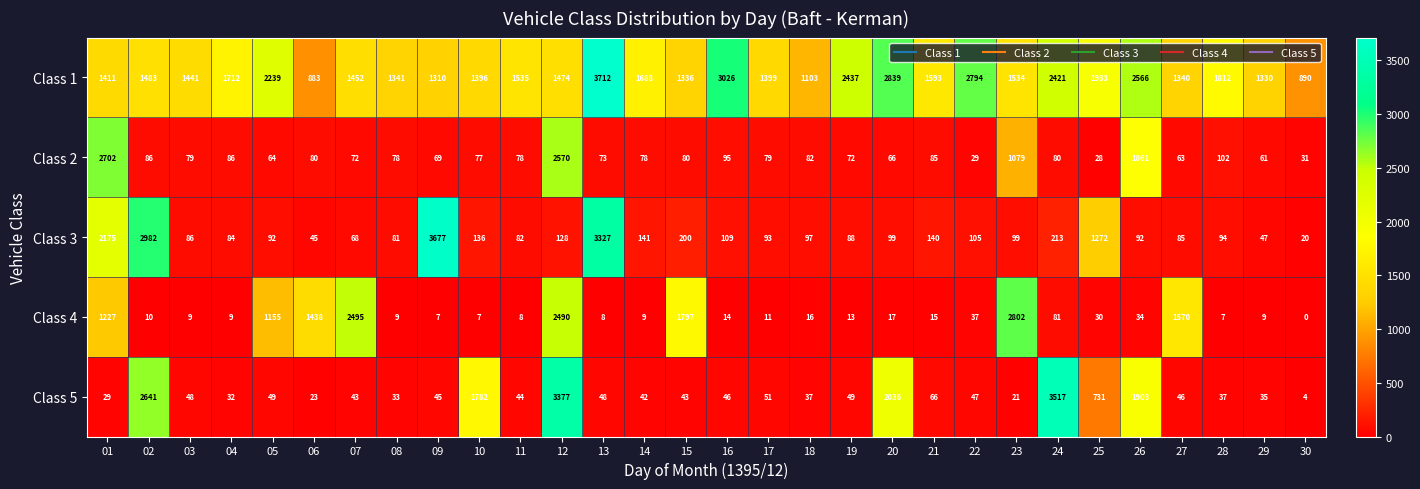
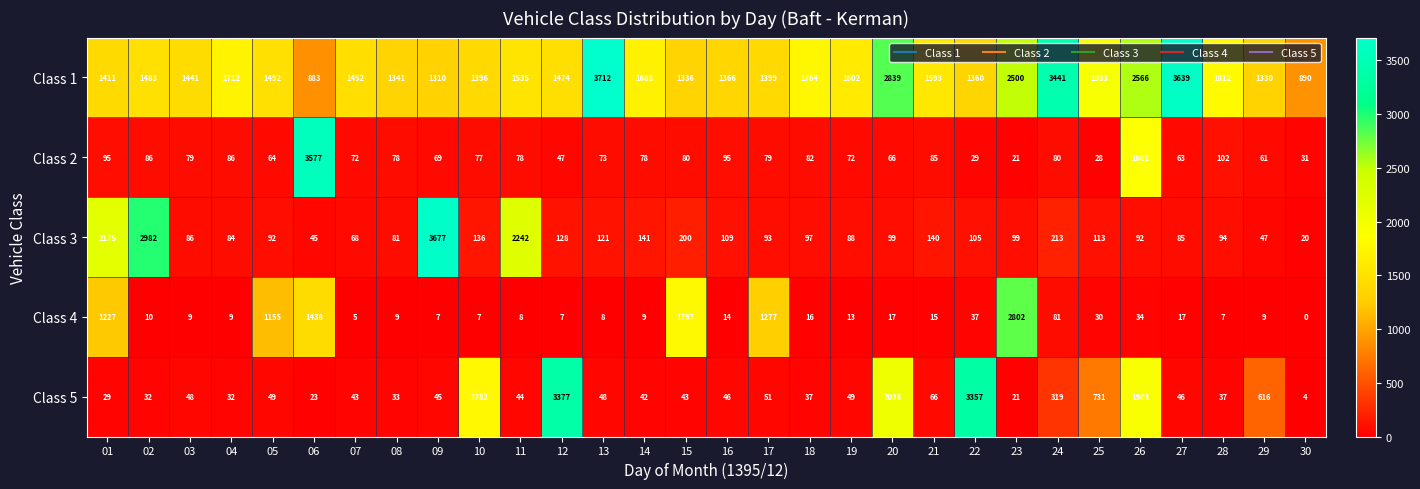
Class 1, 05: 2239 -> 1492
Class 1, 16: 3026 -> 1366
Class 1, 18: 1103 -> 1764
Class 1, 19: 2437 -> 1602
Class 1, 22: 2794 -> 1360
Class 1, 23: 1534 -> 2500
Class 1, 24: 2421 -> 3441
Class 1, 27: 1340 -> 3639
Class 2, 01: 2702 -> 95
Class 2, 06: 80 -> 3577
Class 2, 12: 2570 -> 47
Class 2, 23: 1079 -> 21
Class 3, 11: 82 -> 2242
Class 3, 13: 3327 -> 121
Class 3, 25: 1272 -> 113
Class 4, 07: 2495 -> 5
Class 4, 12: 2490 -> 7
Class 4, 17: 11 -> 1277
Class 4, 27: 1570 -> 17
Class 5, 02: 2641 -> 32
Class 5, 22: 47 -> 3357
Class 5, 24: 3517 -> 319
Class 5, 29: 35 -> 616
